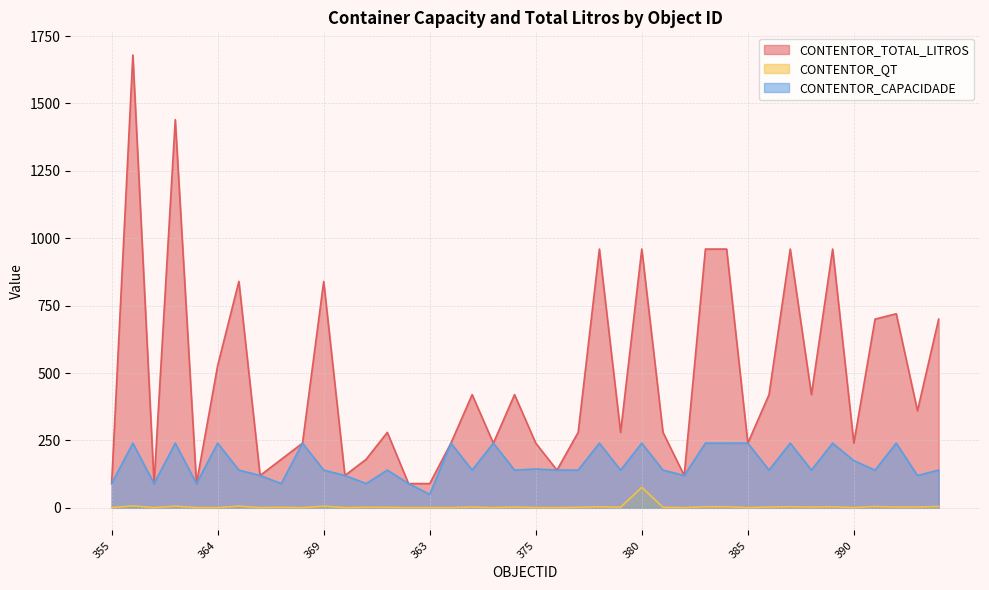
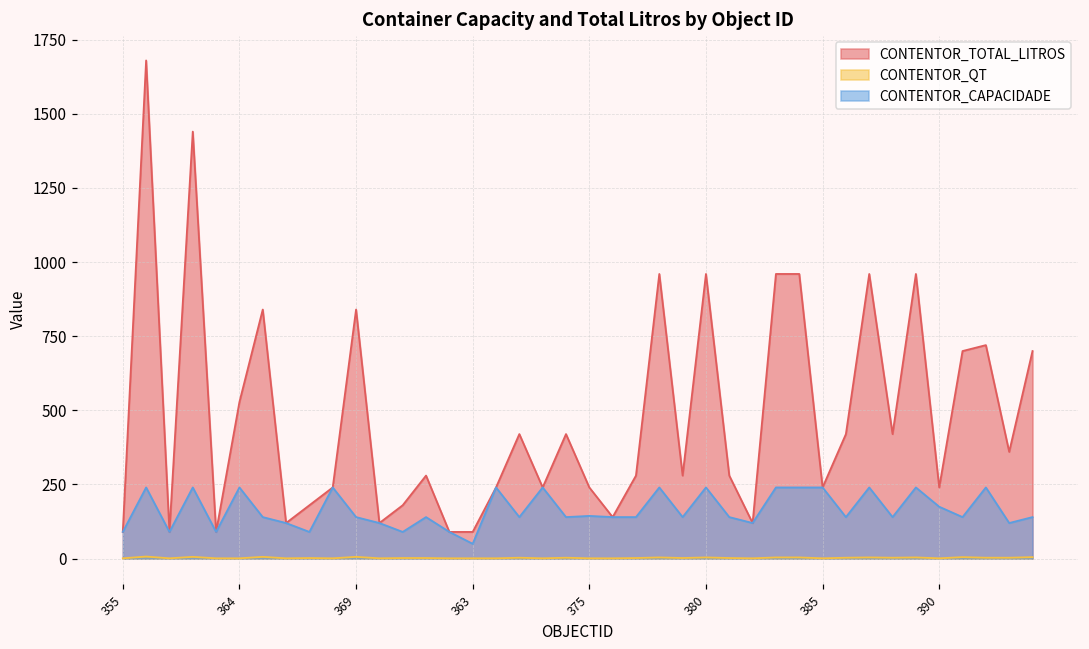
CONTENTOR_QT, 380: 80 -> 0
